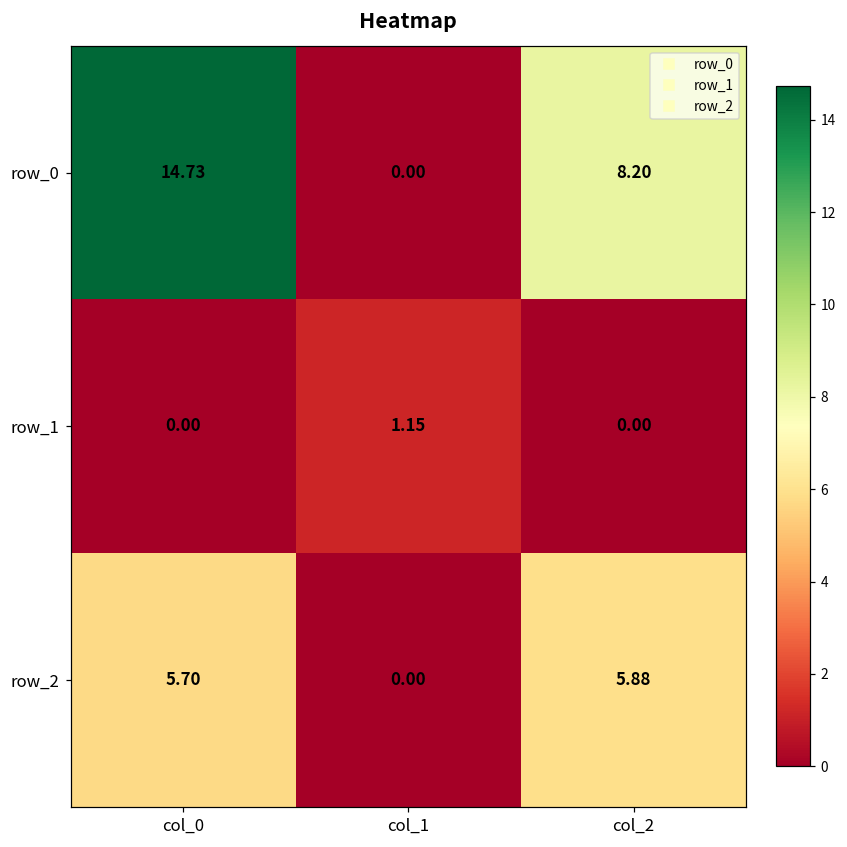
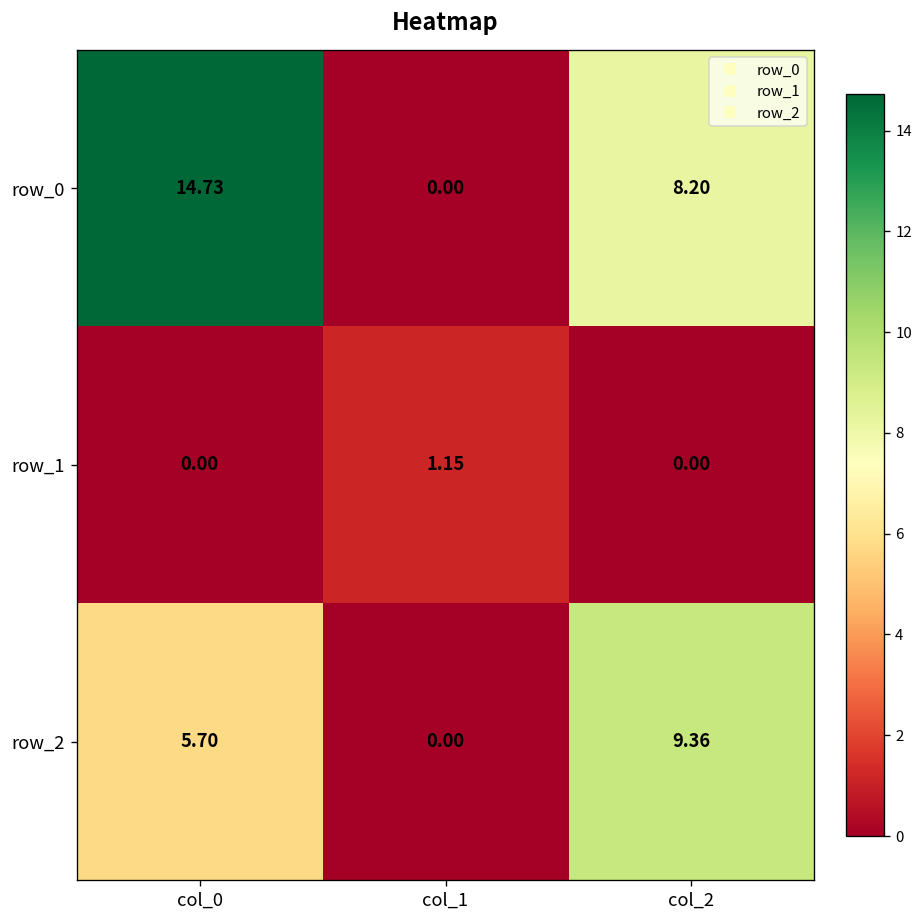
row_2, col_2: 5.88 -> 9.36
